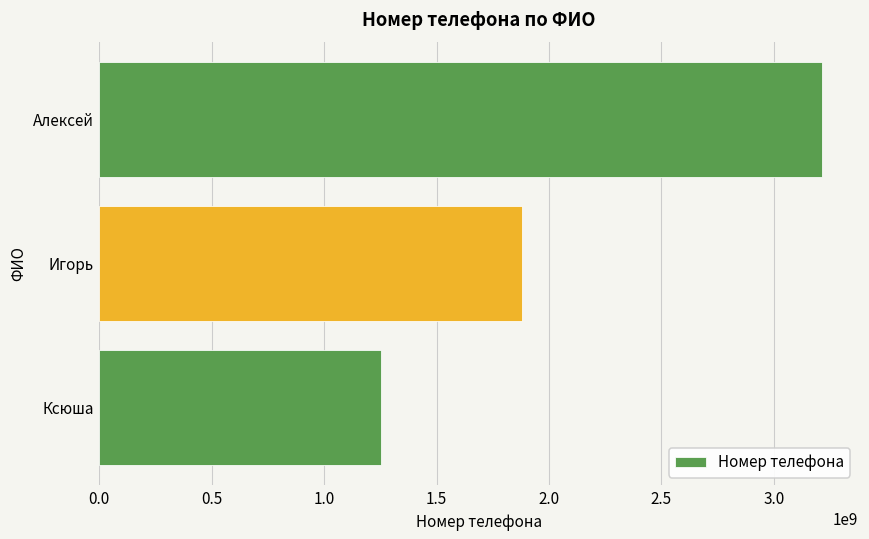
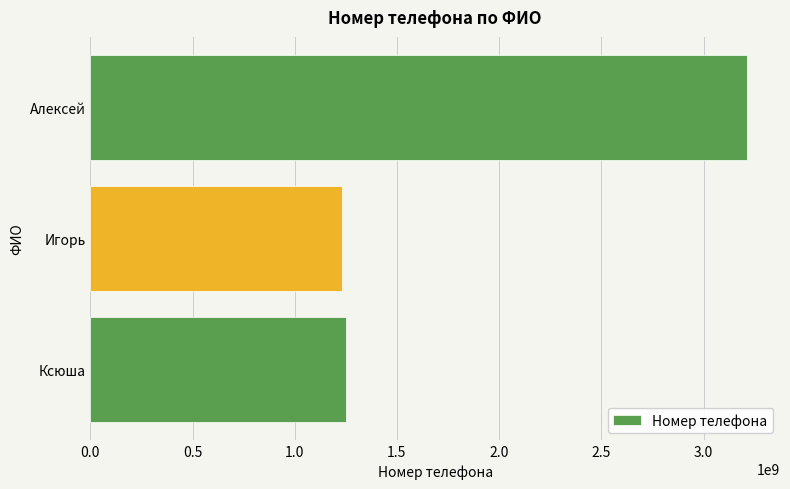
Игорь: 1880000000 -> 1230000000
